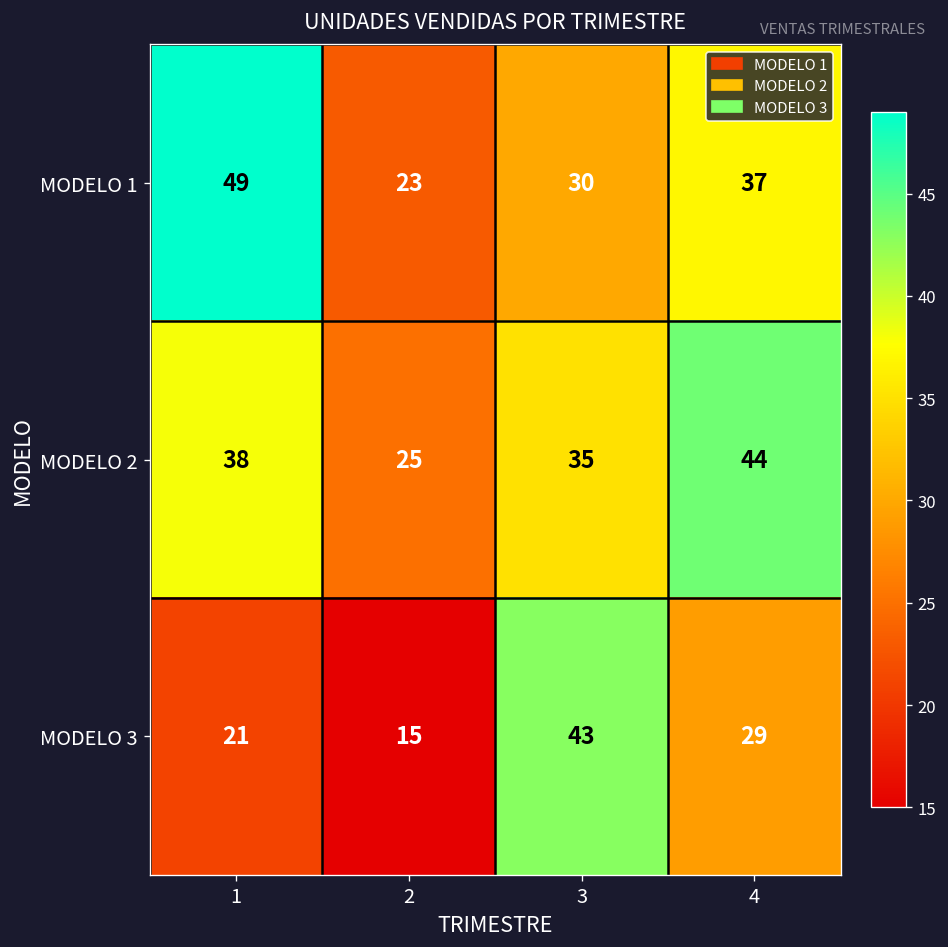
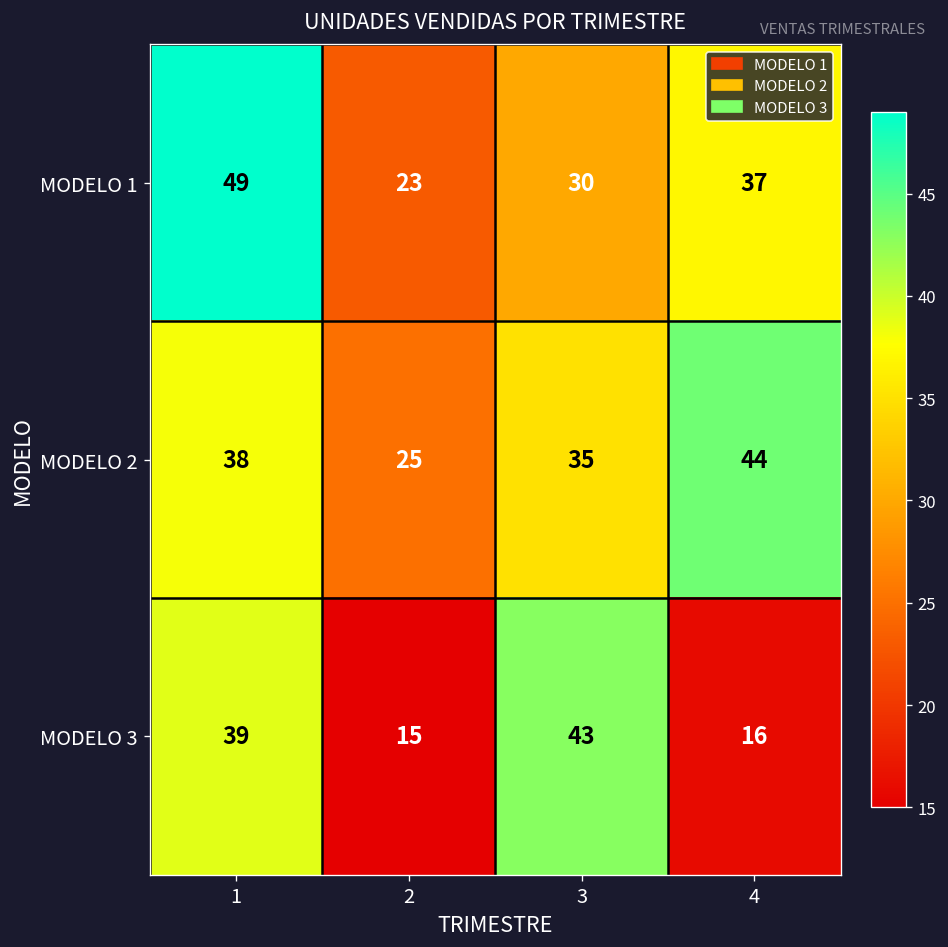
MODELO 3, 1: 21 -> 39
MODELO 3, 4: 29 -> 16
